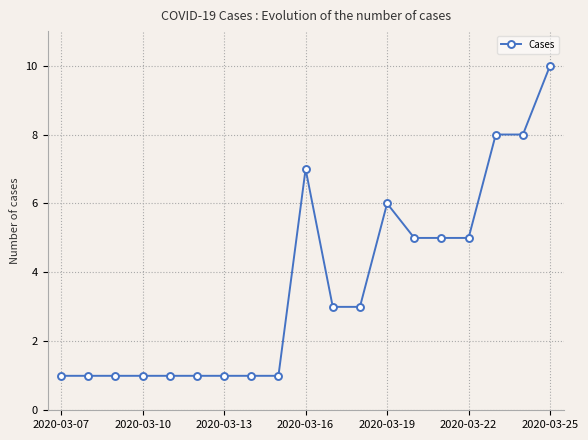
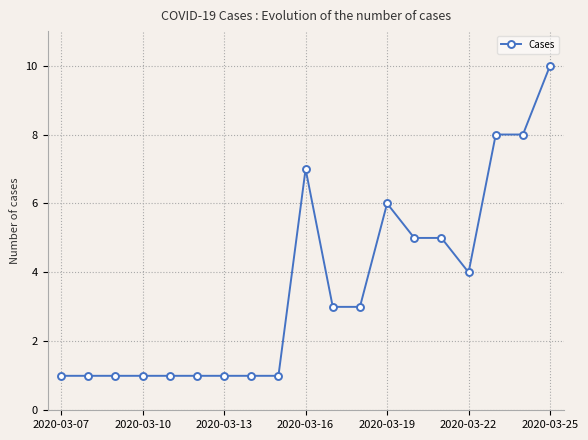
2020-03-22: 5 -> 4
